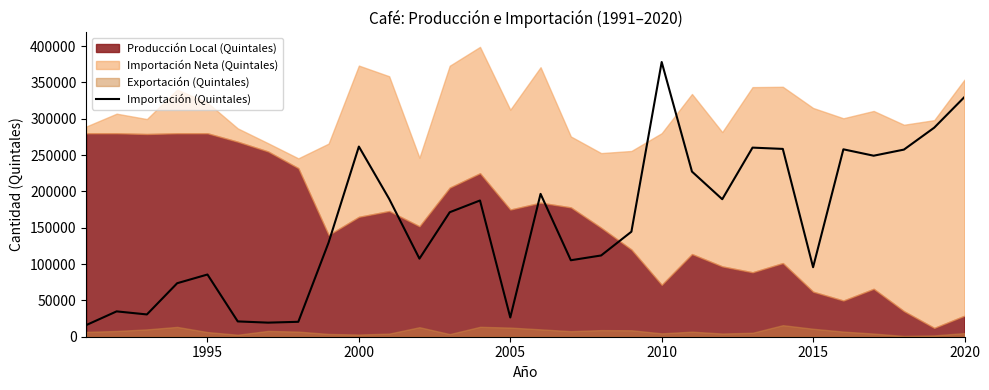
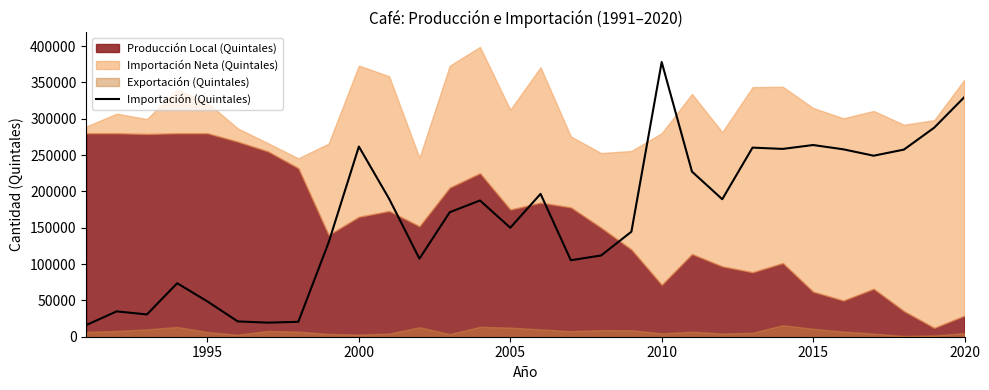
Importación (Quintales), 1995: 90000 -> 50000
Importación (Quintales), 2005: 30000 -> 150000
Importación (Quintales), 2015: 100000 -> 260000
